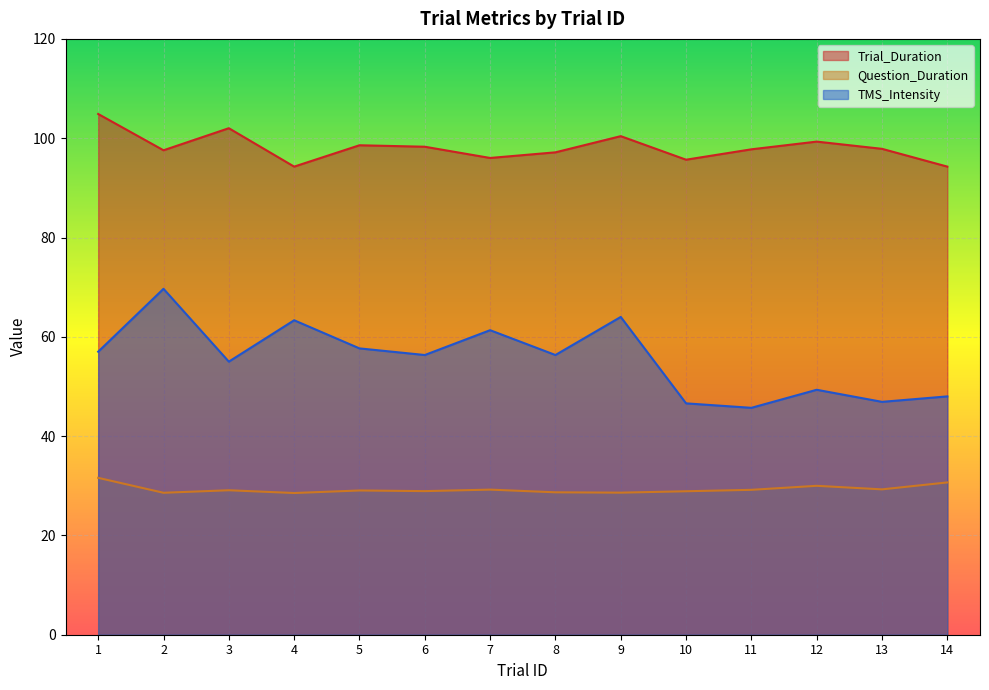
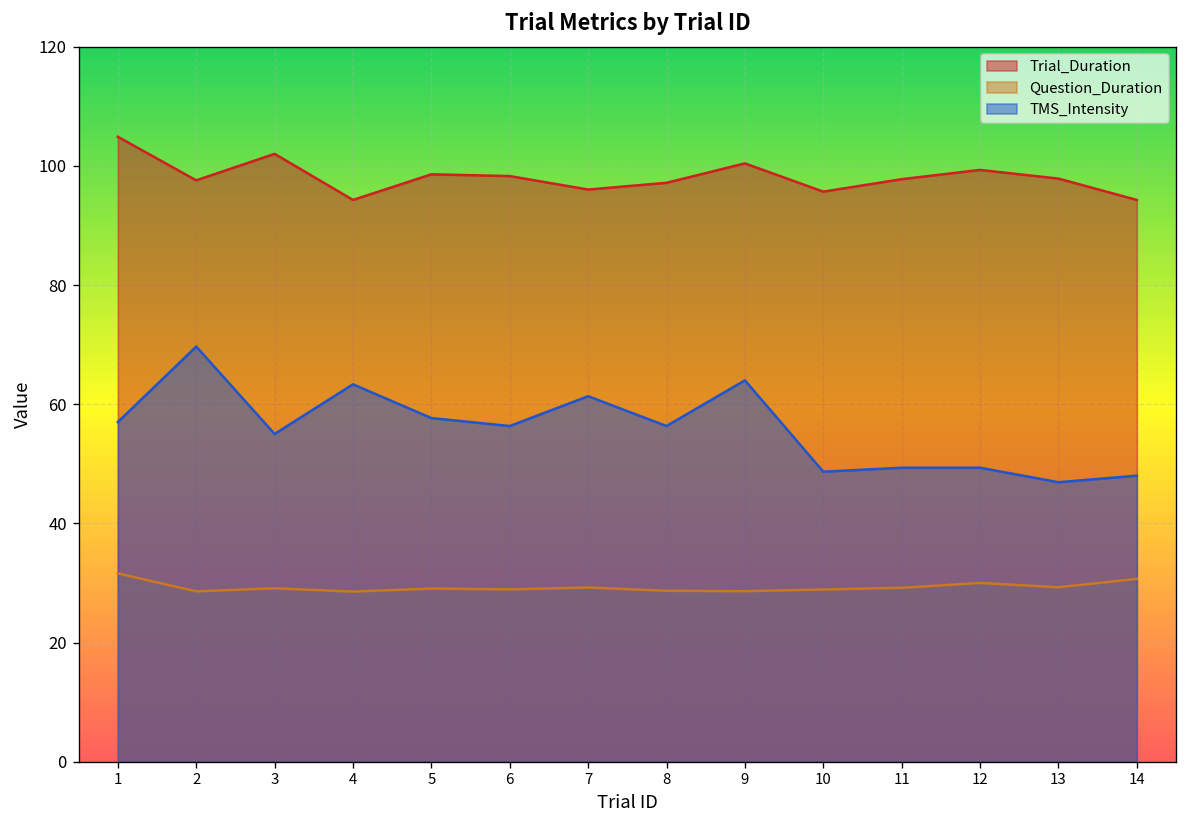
TMS_Intensity, 10: 47 -> 49
TMS_Intensity, 11: 46 -> 49
